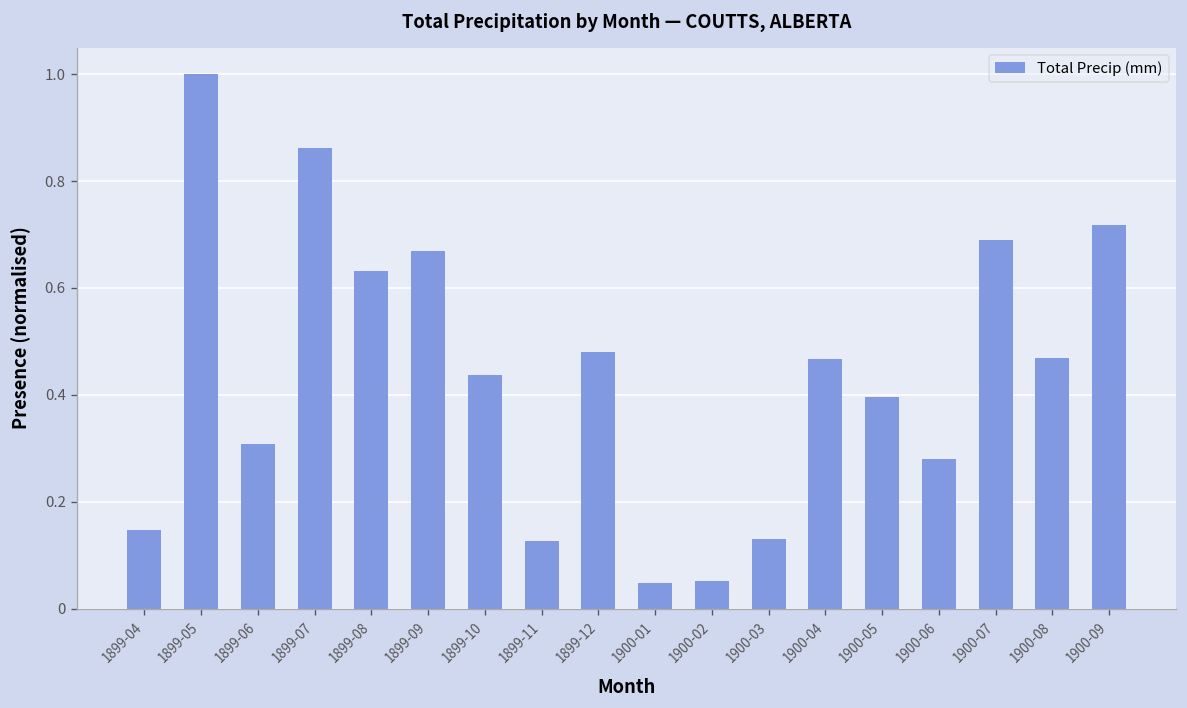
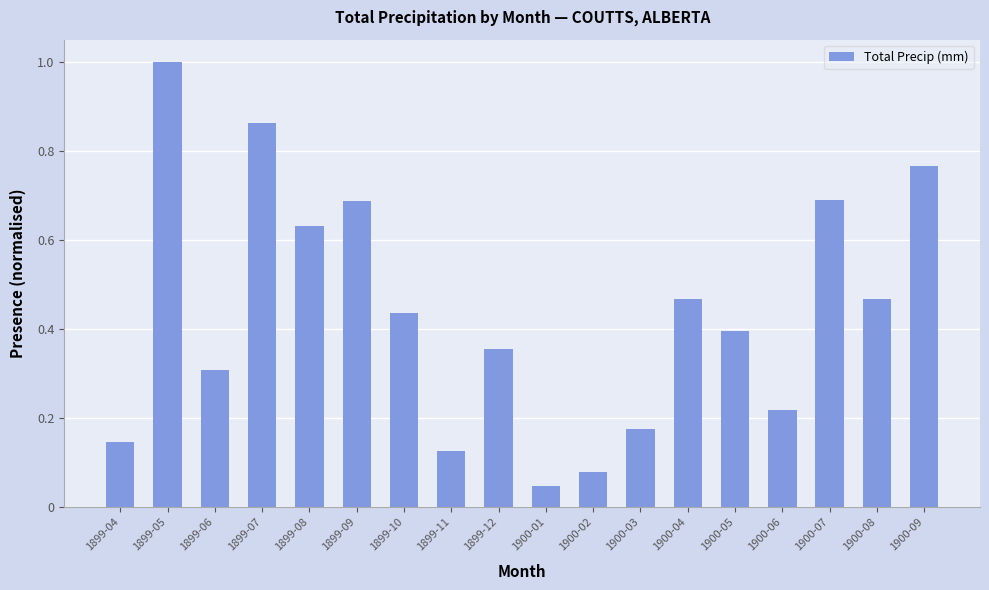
1899-09: 0.67 -> 0.69
1899-12: 0.48 -> 0.36
1900-02: 0.05 -> 0.08
1900-03: 0.13 -> 0.18
1900-06: 0.28 -> 0.22
1900-09: 0.72 -> 0.77
